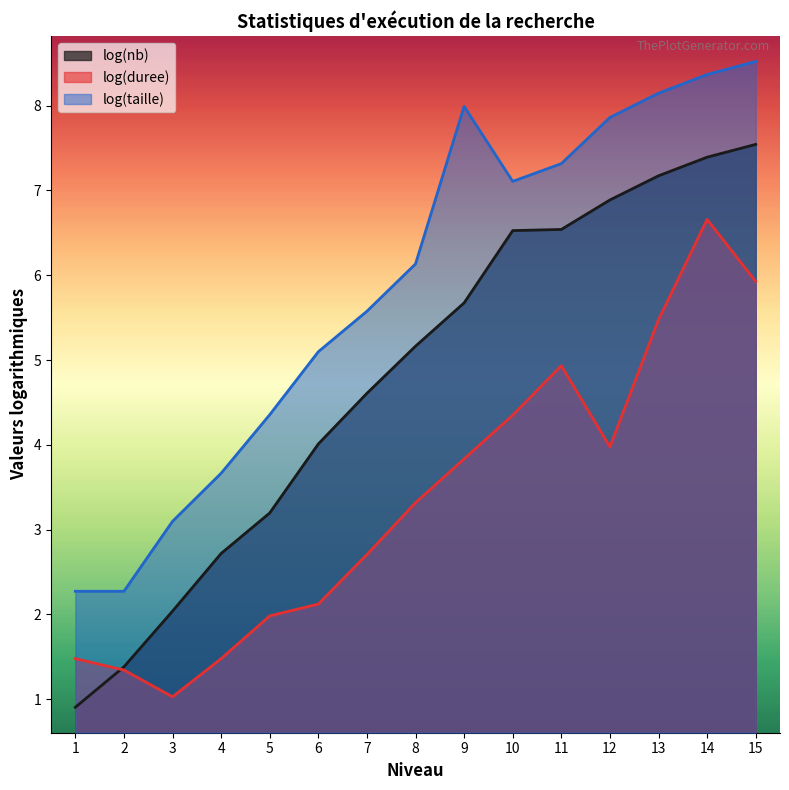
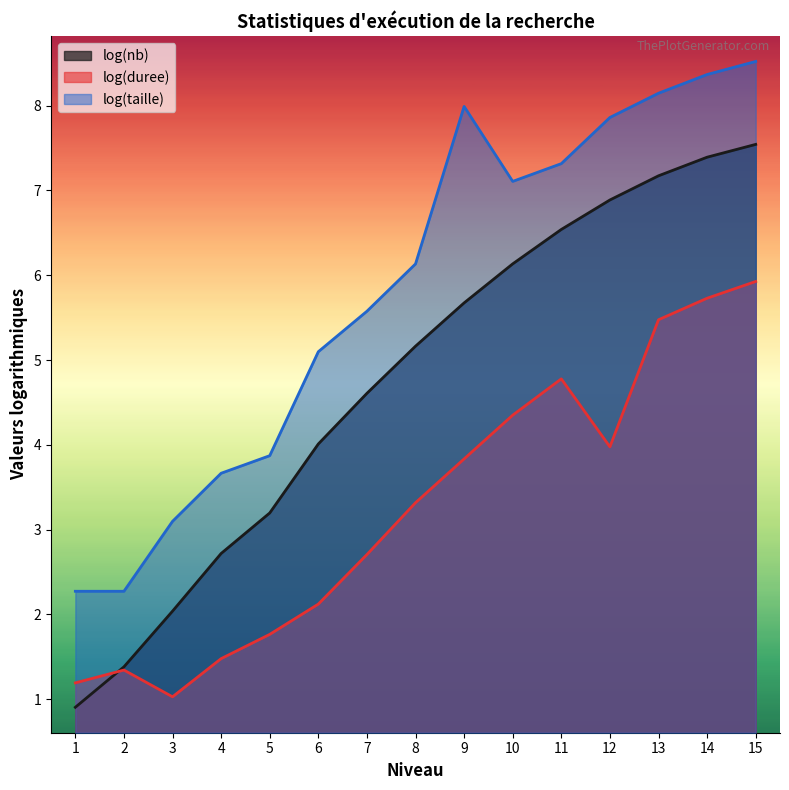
log(duree), 1: 1.5 -> 1.2
log(duree), 5: 2.0 -> 1.8
log(taille), 5: 4.4 -> 3.9
log(nb), 10: 6.5 -> 6.1
log(duree), 11: 4.9 -> 4.8
log(duree), 14: 6.7 -> 5.7
